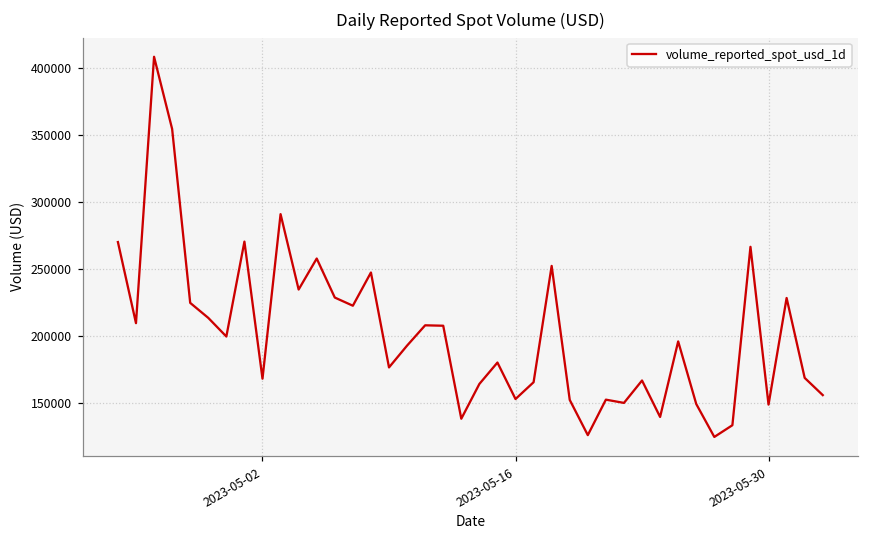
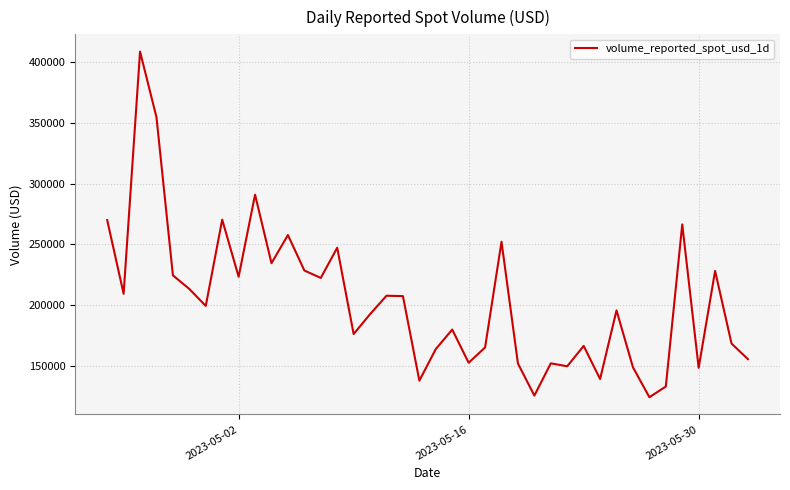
2023-05-02: 168000 -> 223000
